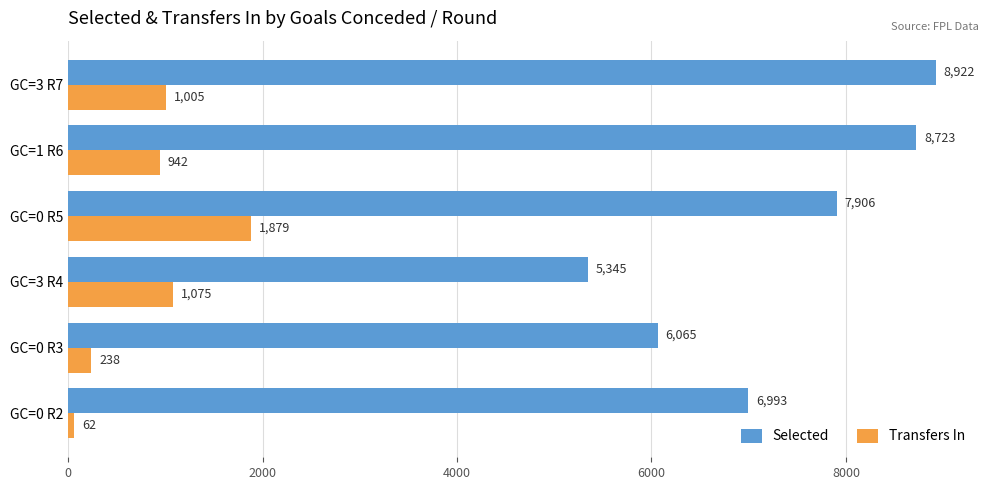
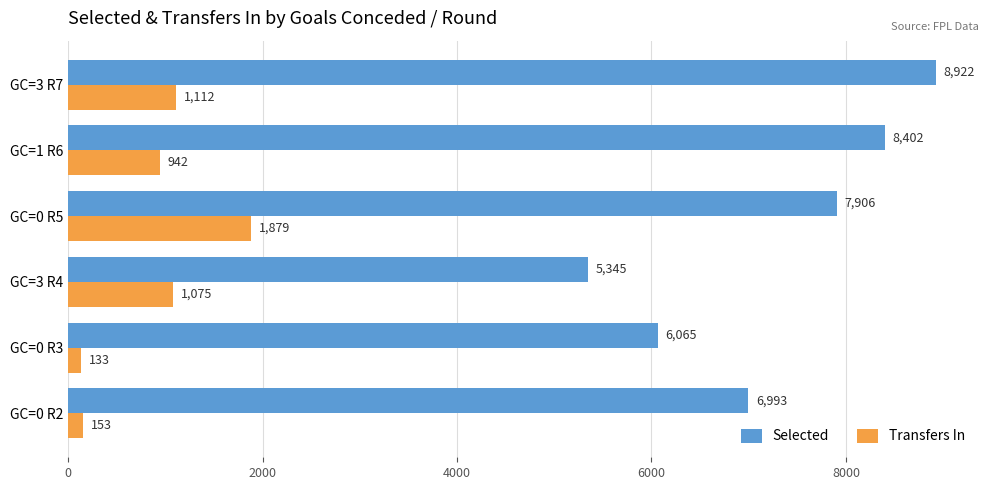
Transfers In, GC=3 R7: 1,005 -> 1,112
Selected, GC=1 R6: 8,723 -> 8,402
Transfers In, GC=0 R3: 238 -> 133
Transfers In, GC=0 R2: 62 -> 153
